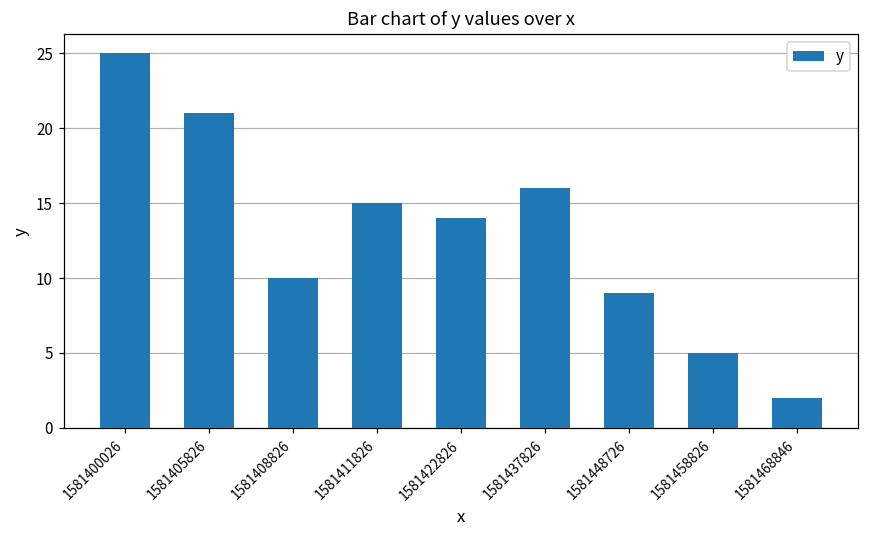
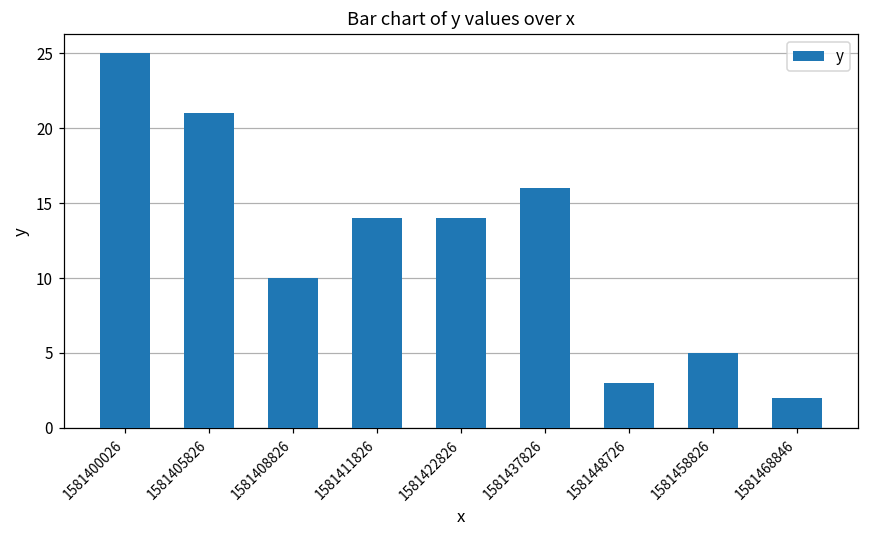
1581411826: 15 -> 14
1581448726: 9 -> 3
